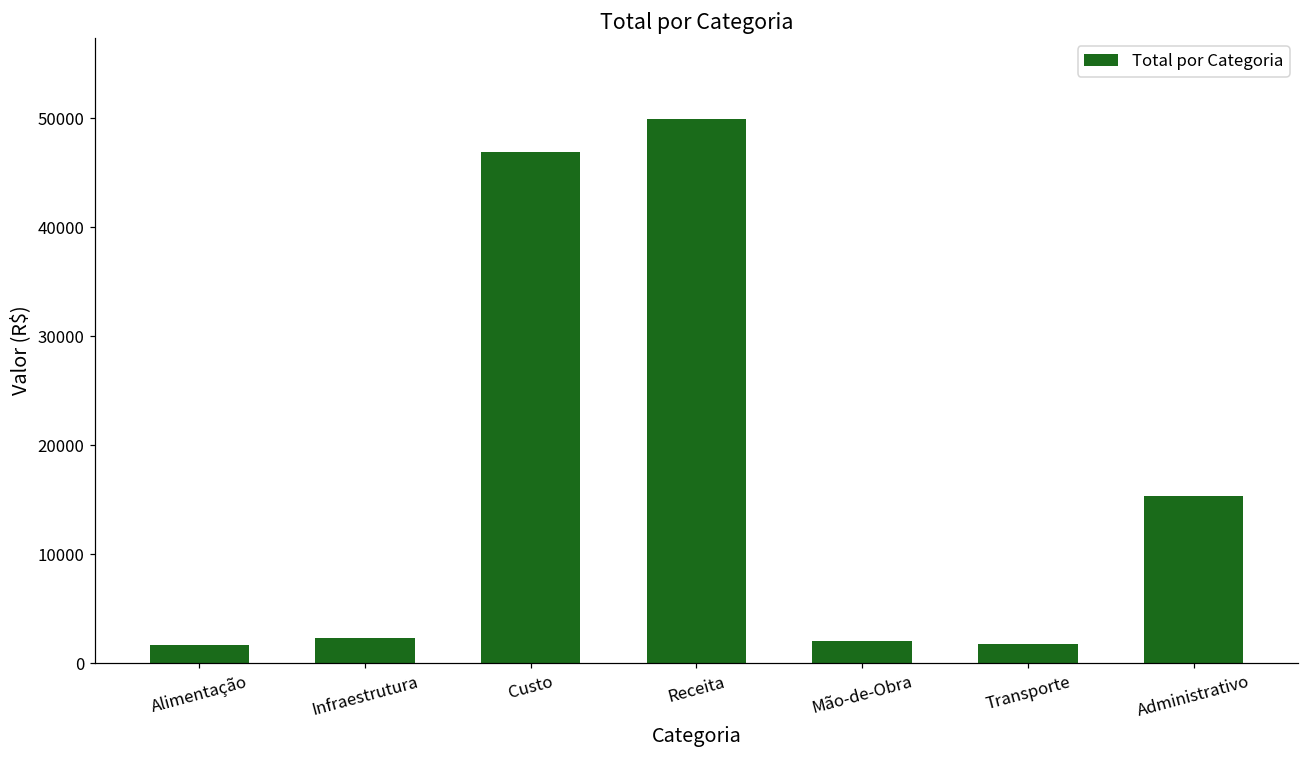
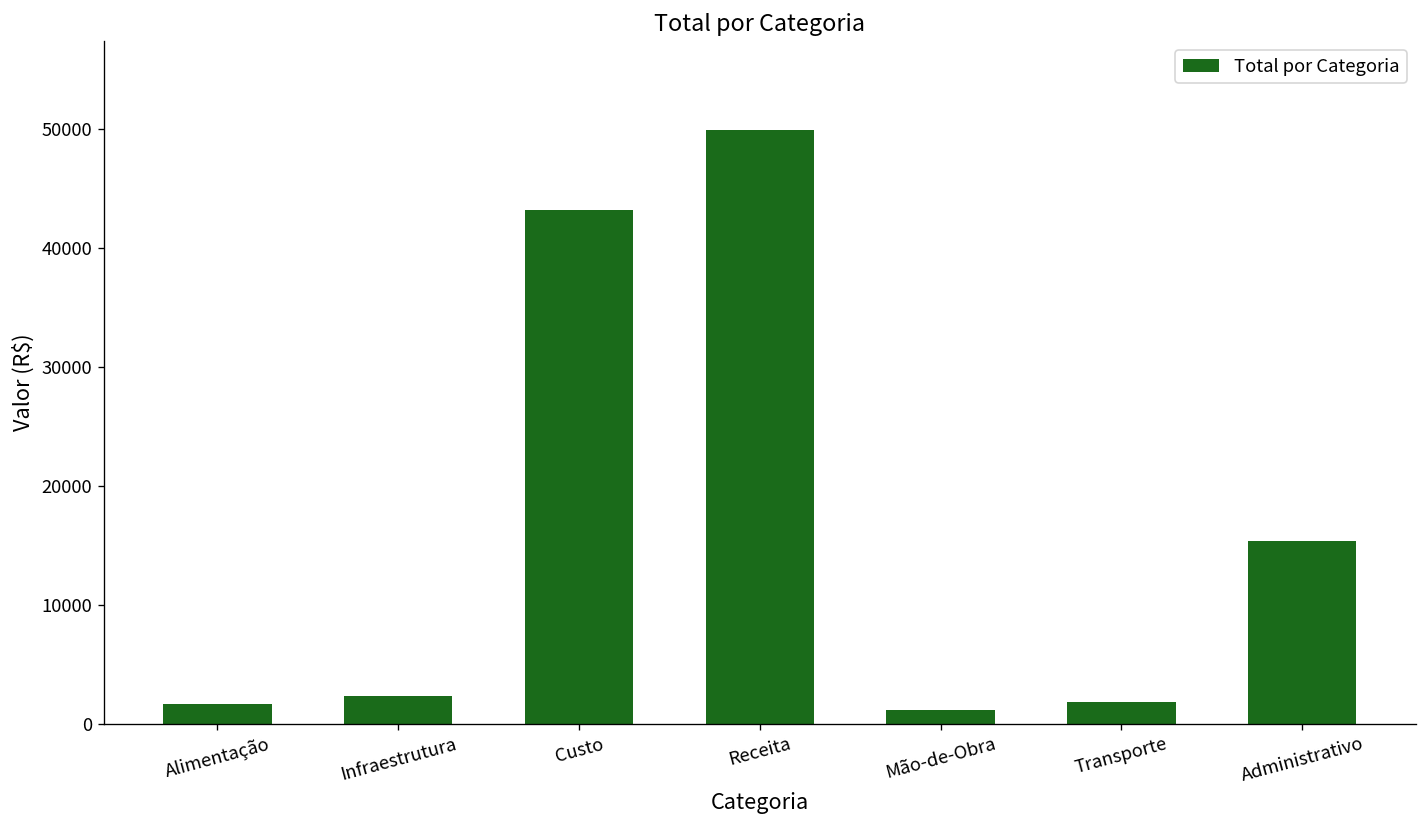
Custo: 47000 -> 43000
Mão-de-Obra: 2000 -> 1000
